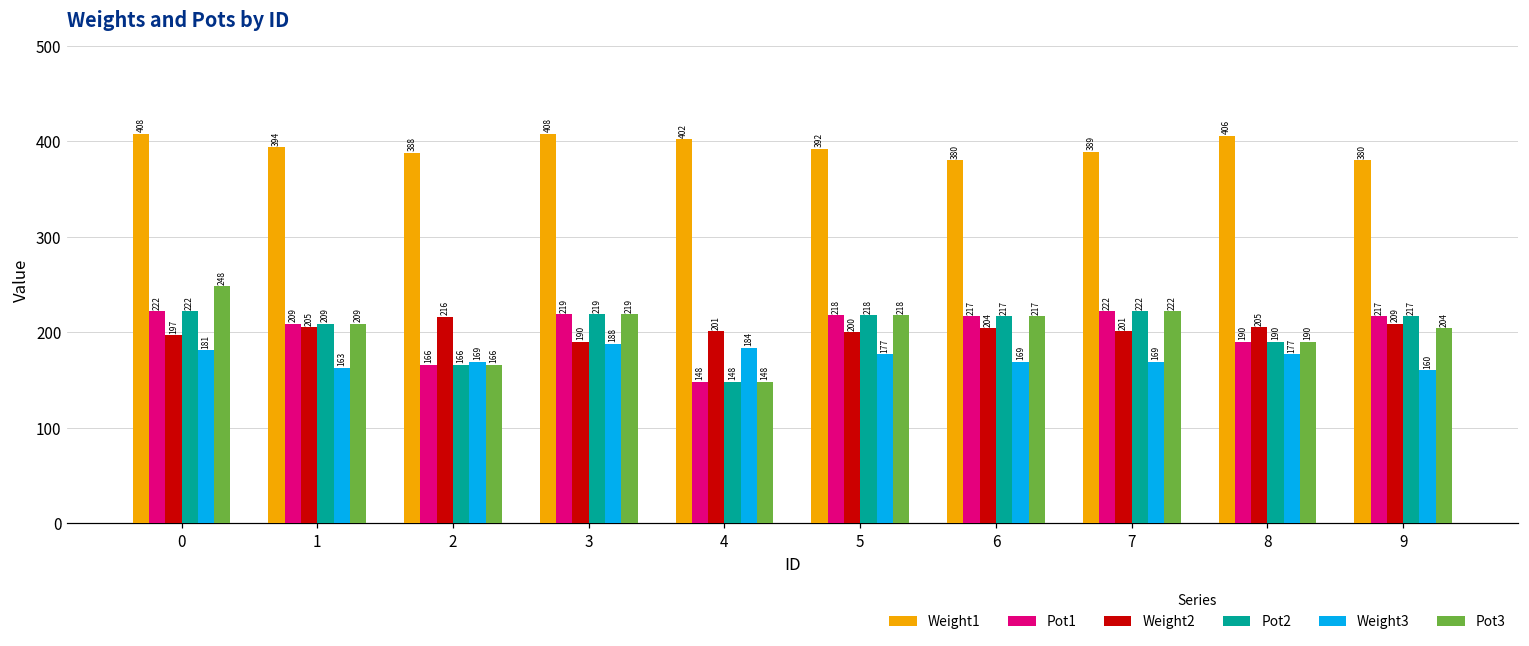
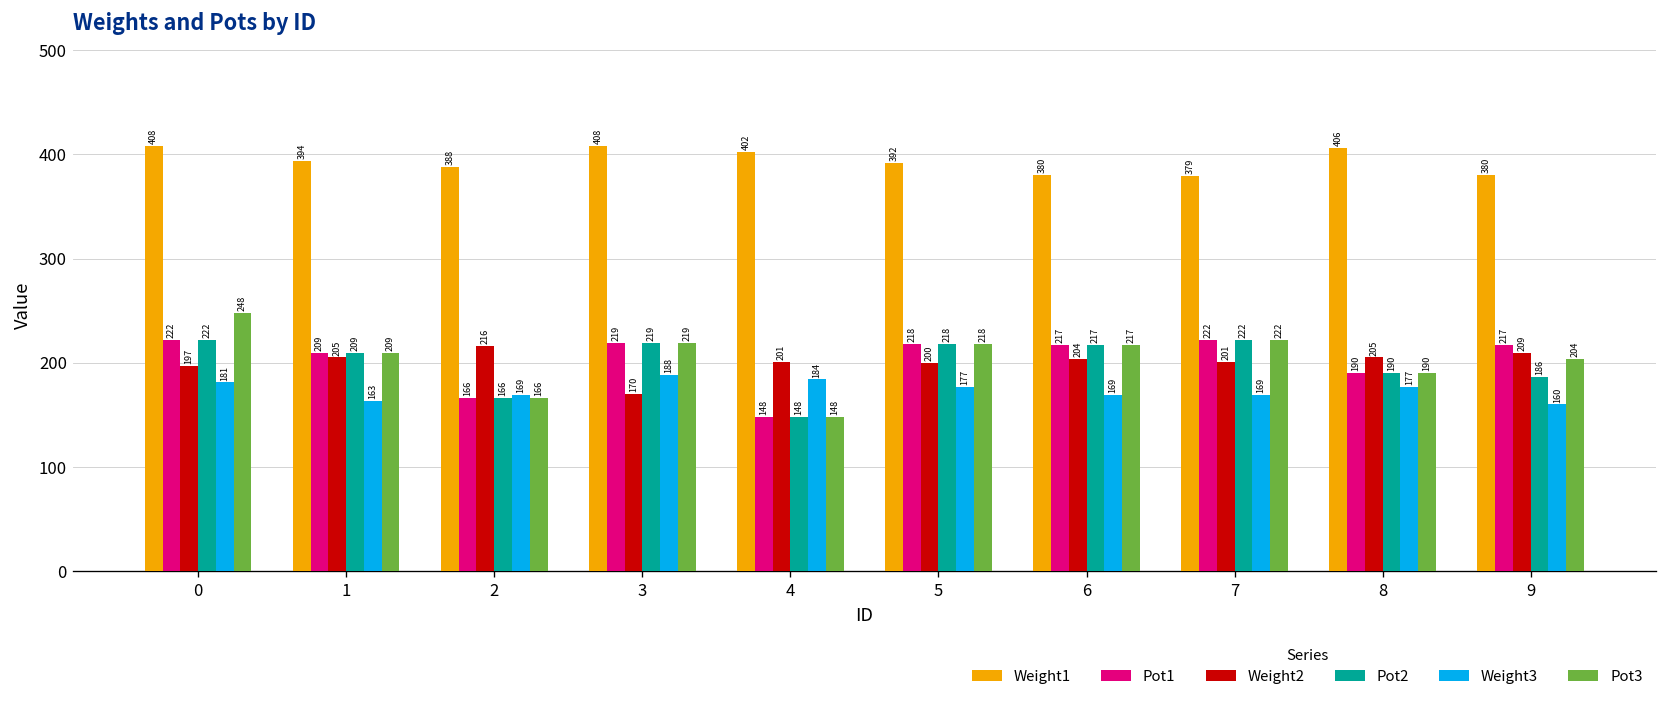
Weight2, 3: 190 -> 170
Weight1, 7: 389 -> 379
Pot2, 9: 217 -> 186
